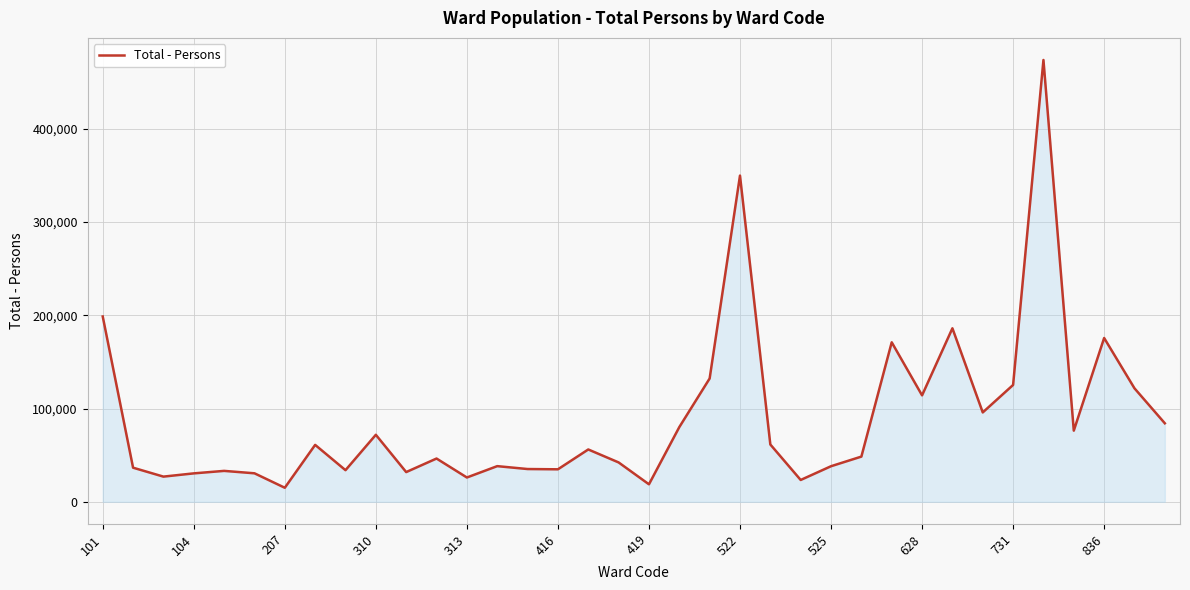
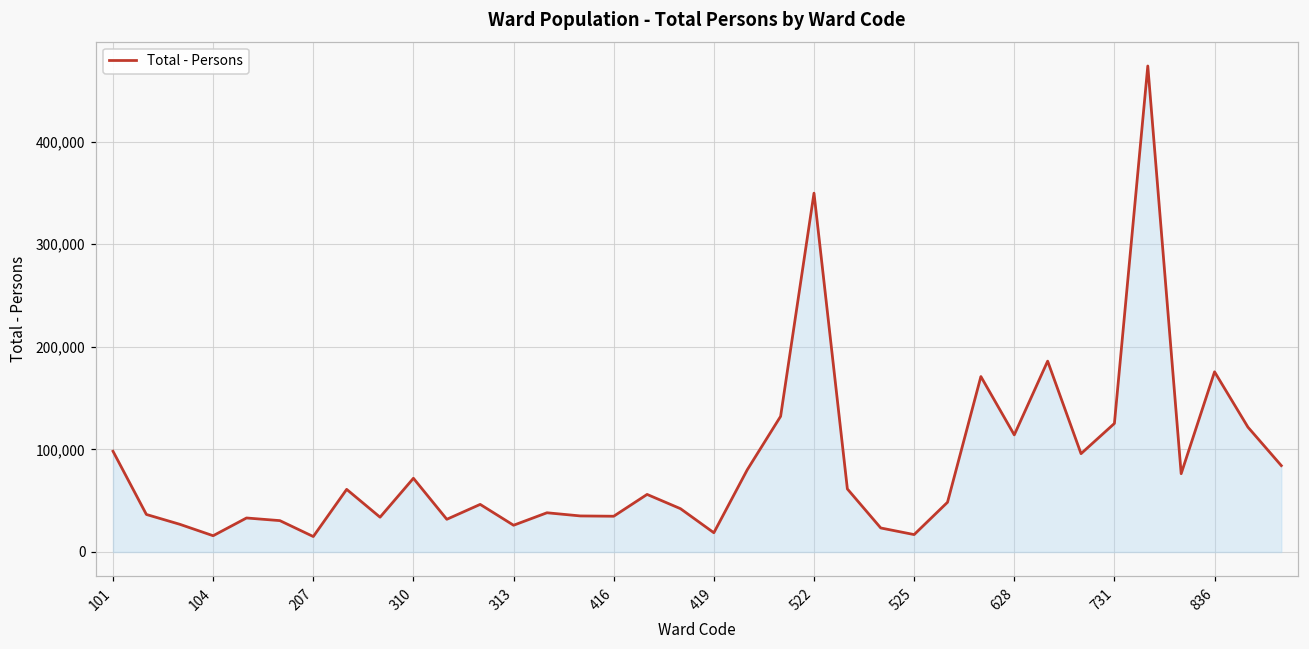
101: 200,000 -> 100,000
104: 30,000 -> 20,000
525: 40,000 -> 20,000
